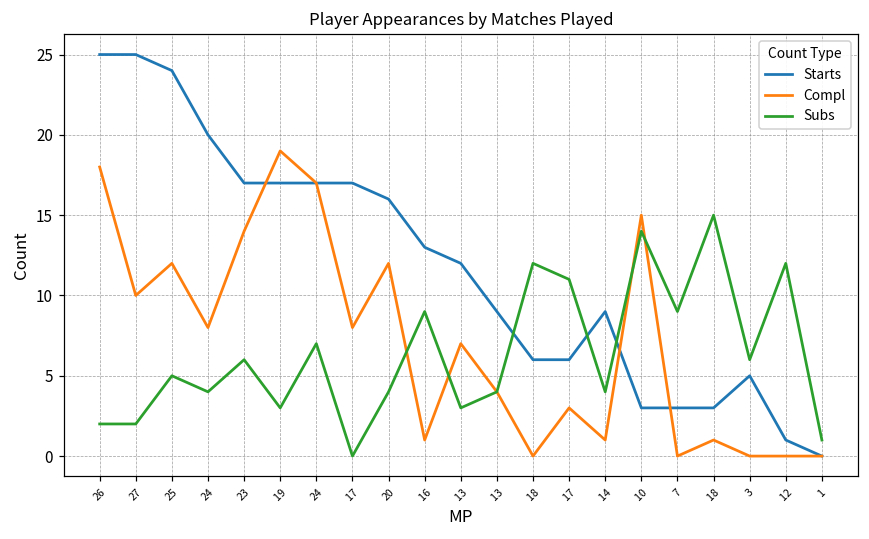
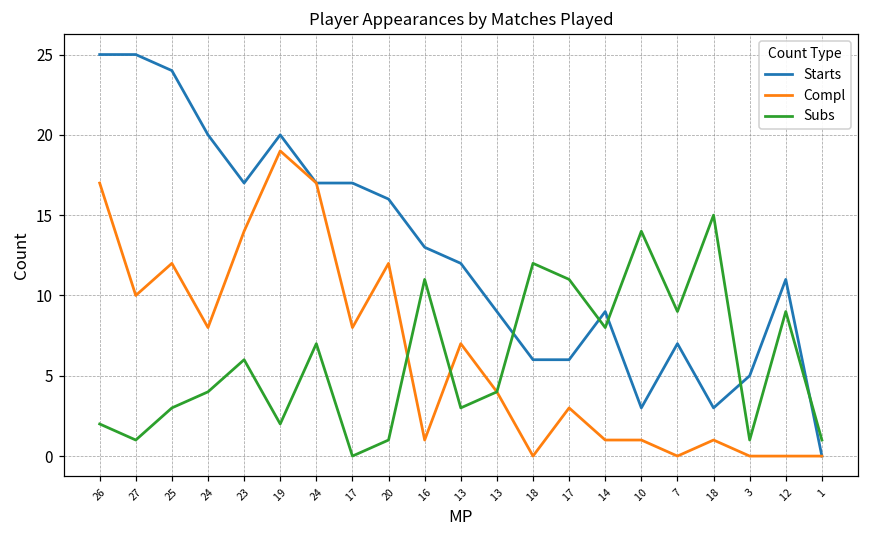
Compl, 26: 18 -> 17
Subs, 27: 2 -> 1
Subs, 25: 5 -> 3
Starts, 19: 17 -> 20
Subs, 19: 3 -> 2
Subs, 20: 4 -> 1
Subs, 16: 9 -> 11
Subs, 14: 4 -> 8
Compl, 10: 15 -> 1
Starts, 7: 3 -> 7
Subs, 3: 6 -> 1
Starts, 12: 1 -> 11
Subs, 12: 12 -> 9
